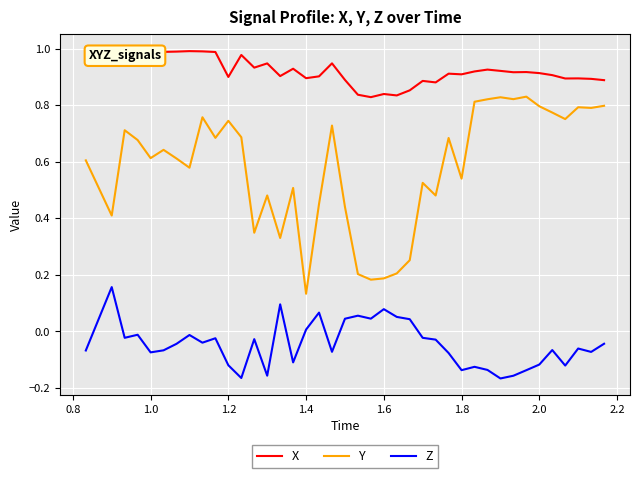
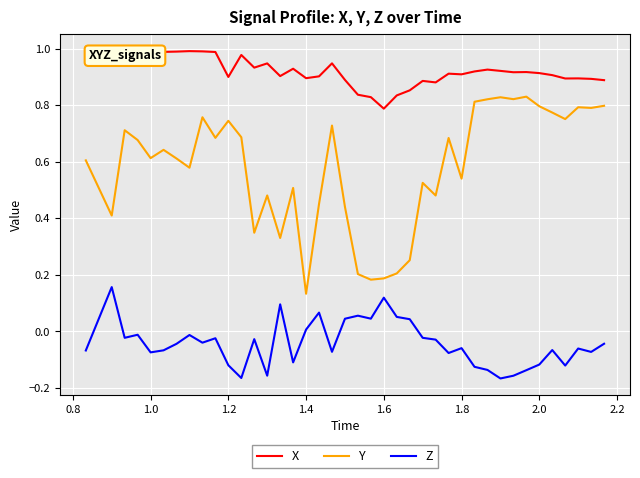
X, 1.6: 0.84 -> 0.79
Z, 1.6: 0.08 -> 0.12
Z, 1.8: -0.14 -> -0.06
